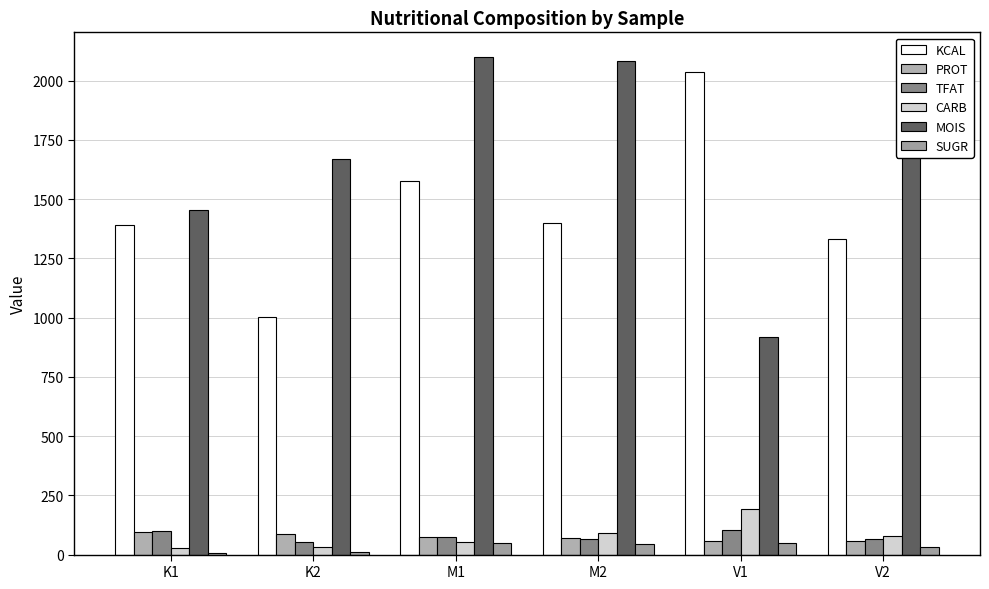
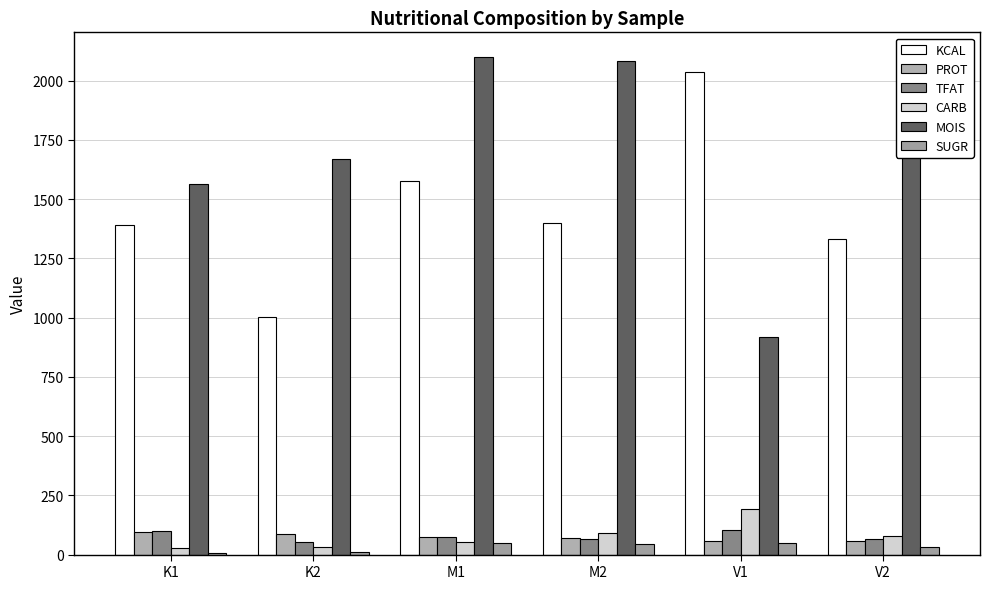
MOIS, K1: 1450 -> 1560
